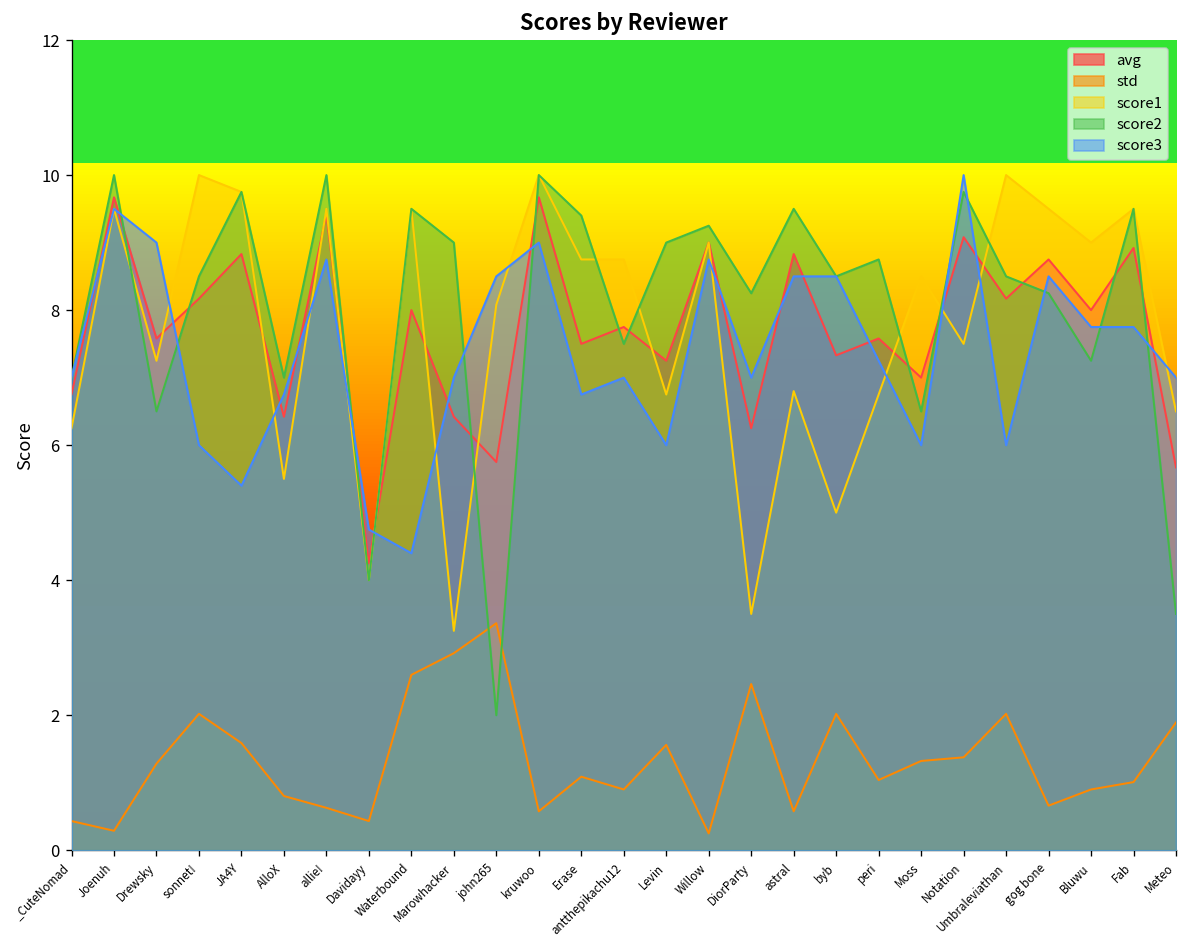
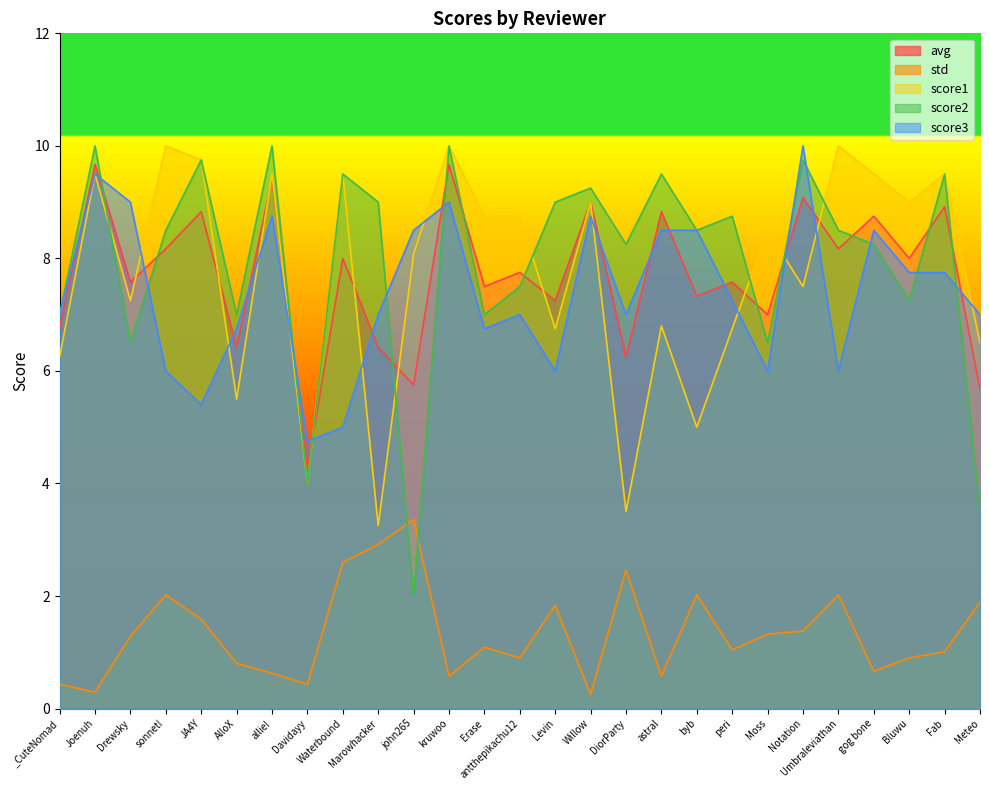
score3, Waterbound: 4.4 -> 5.0
score2, Erase: 9.4 -> 7.0
std, Levin: 1.6 -> 1.8
